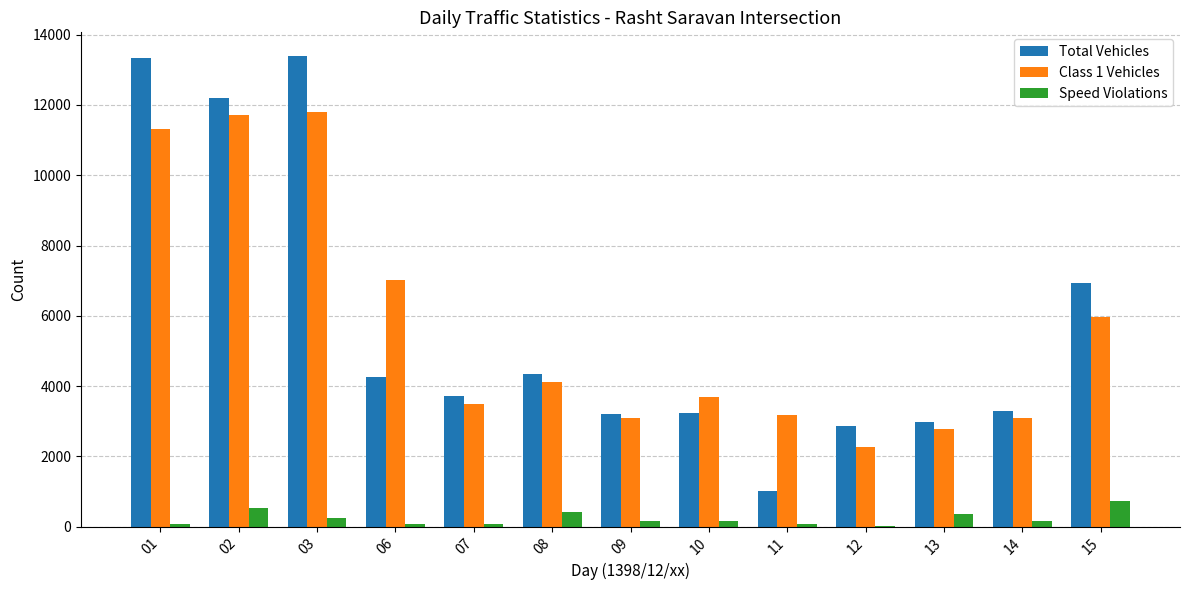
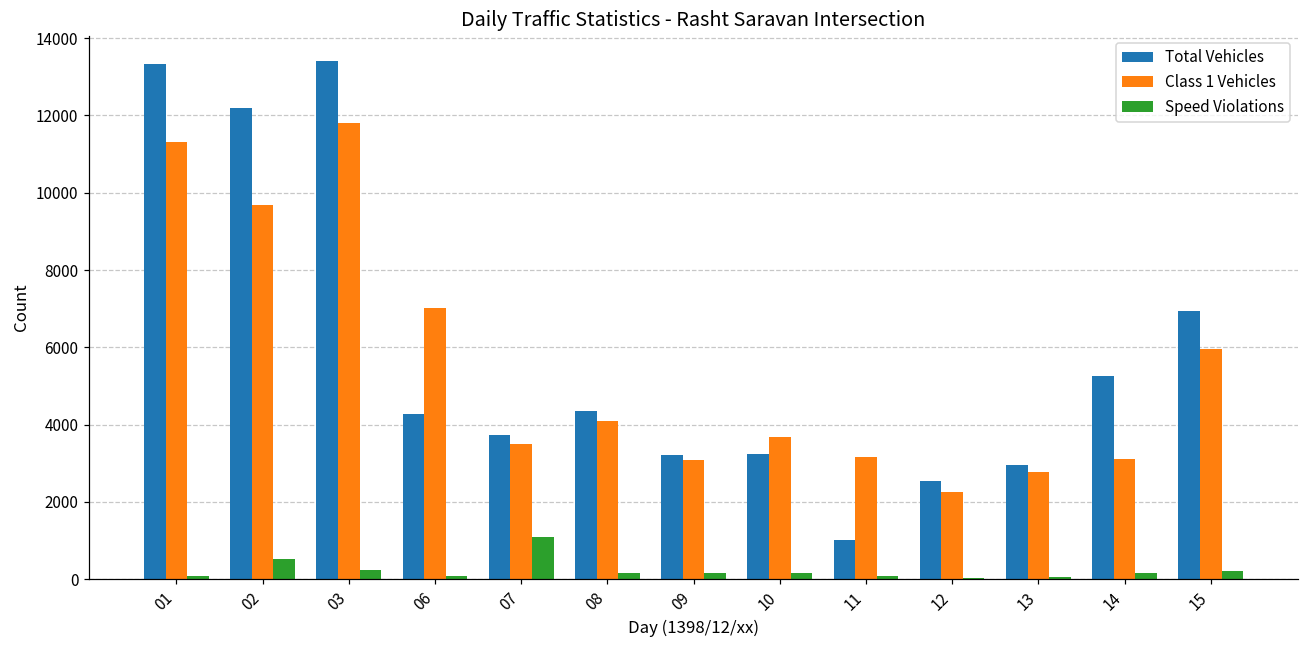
Class 1 Vehicles, 02: 11700 -> 9700
Speed Violations, 07: 100 -> 1100
Speed Violations, 08: 400 -> 200
Total Vehicles, 12: 2900 -> 2600
Speed Violations, 13: 400 -> 100
Total Vehicles, 14: 3300 -> 5300
Speed Violations, 15: 700 -> 200
